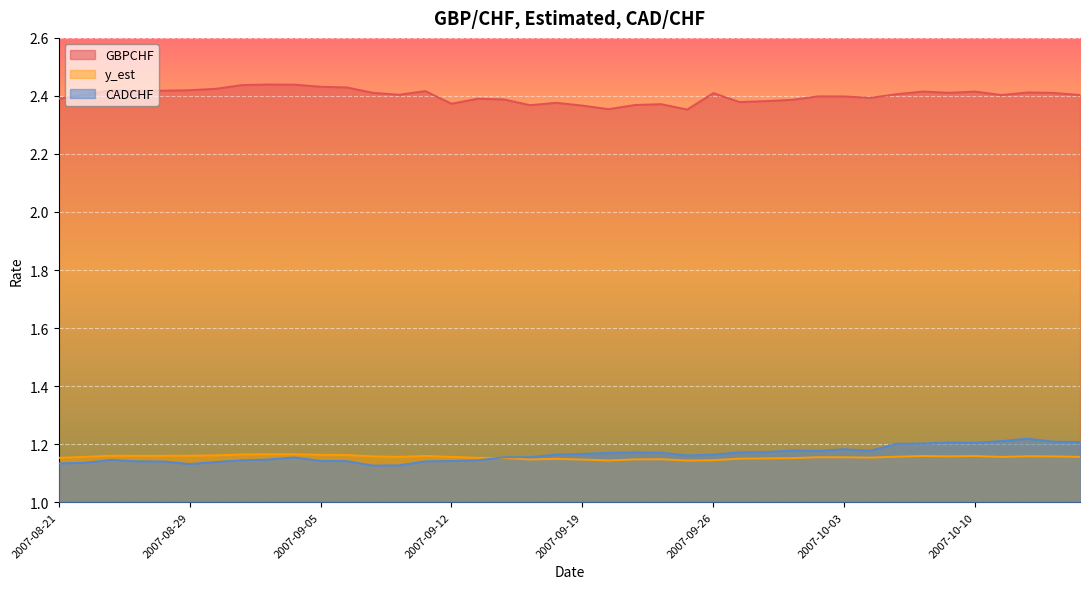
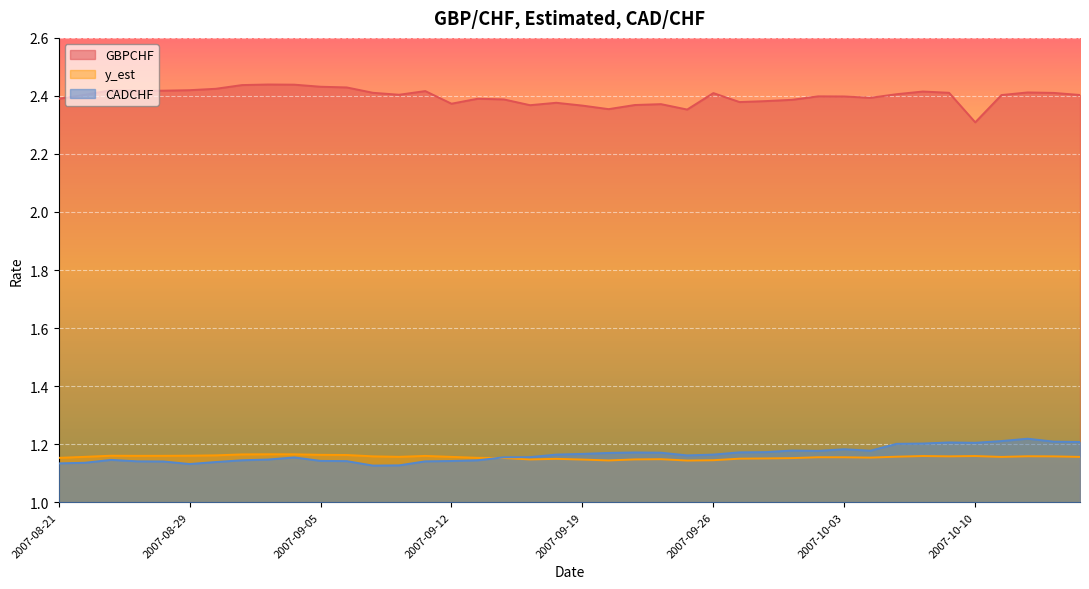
GBPCHF, 2007-10-10: 2.42 -> 2.31
